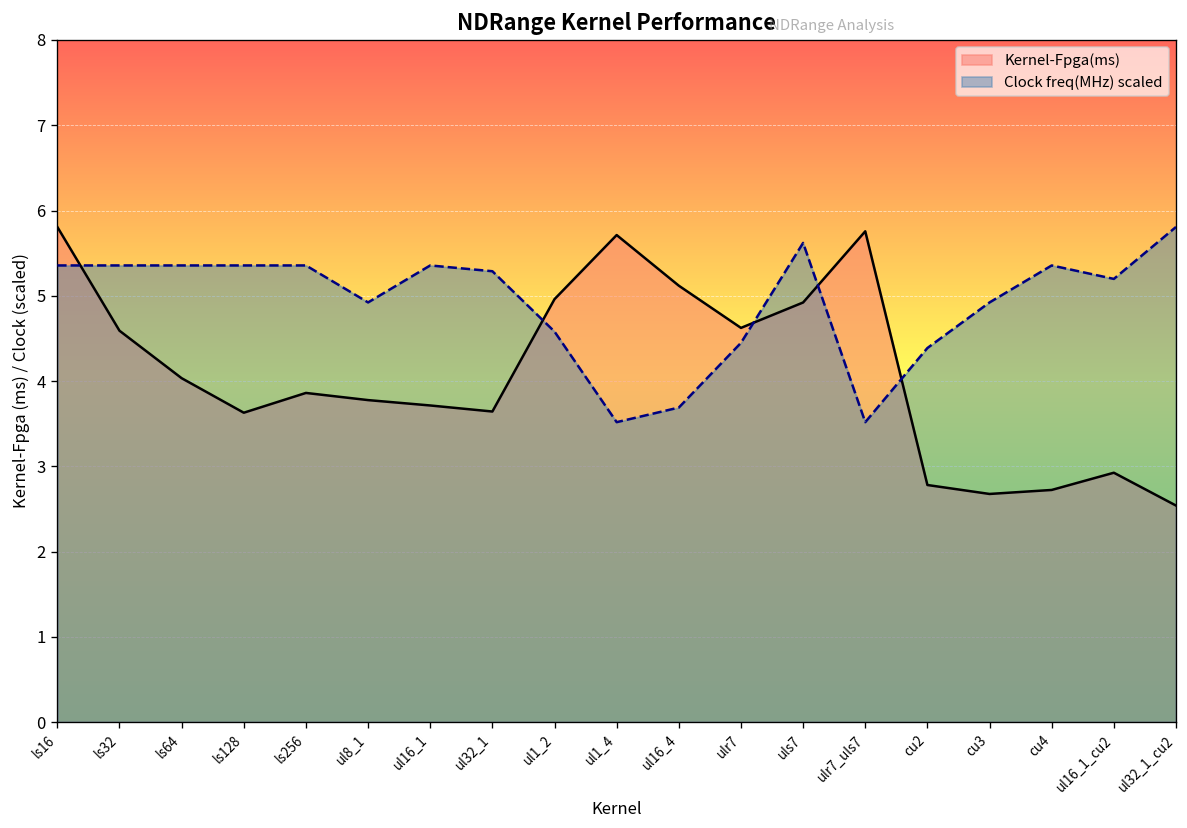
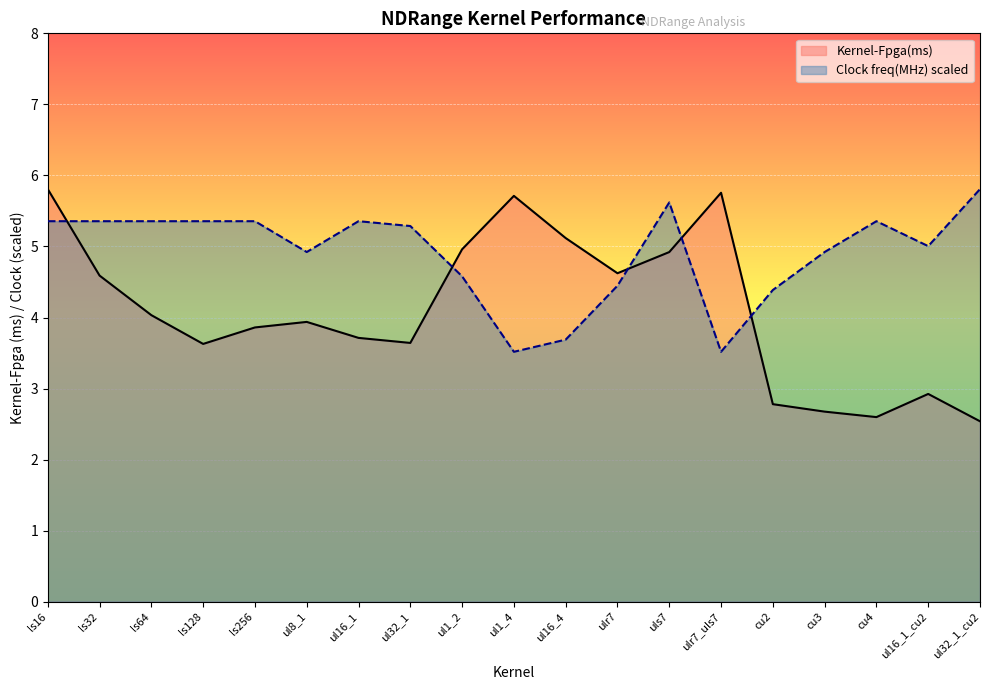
Kernel-Fpga(ms), ul8_1: 3.8 -> 3.9
Kernel-Fpga(ms), cu4: 2.7 -> 2.6
Clock freq(MHz) scaled, ul16_1_cu2: 5.2 -> 5.0
